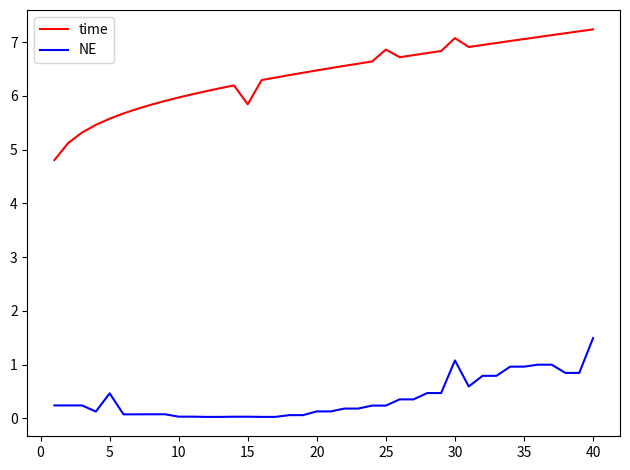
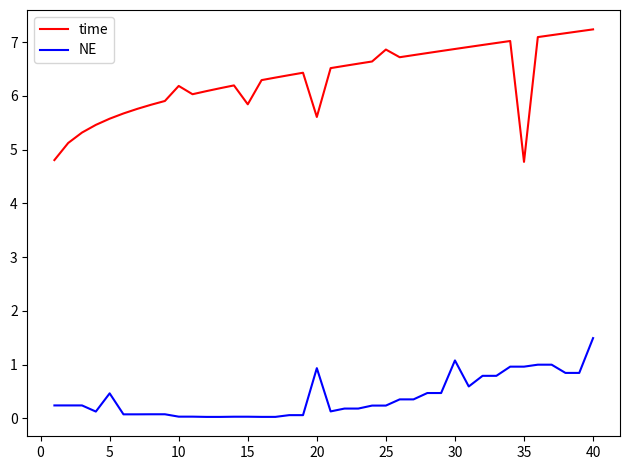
time, 10: 6.0 -> 6.2
time, 20: 6.5 -> 5.6
NE, 20: 0.1 -> 0.9
time, 30: 7.1 -> 6.9
time, 35: 7.1 -> 4.8
